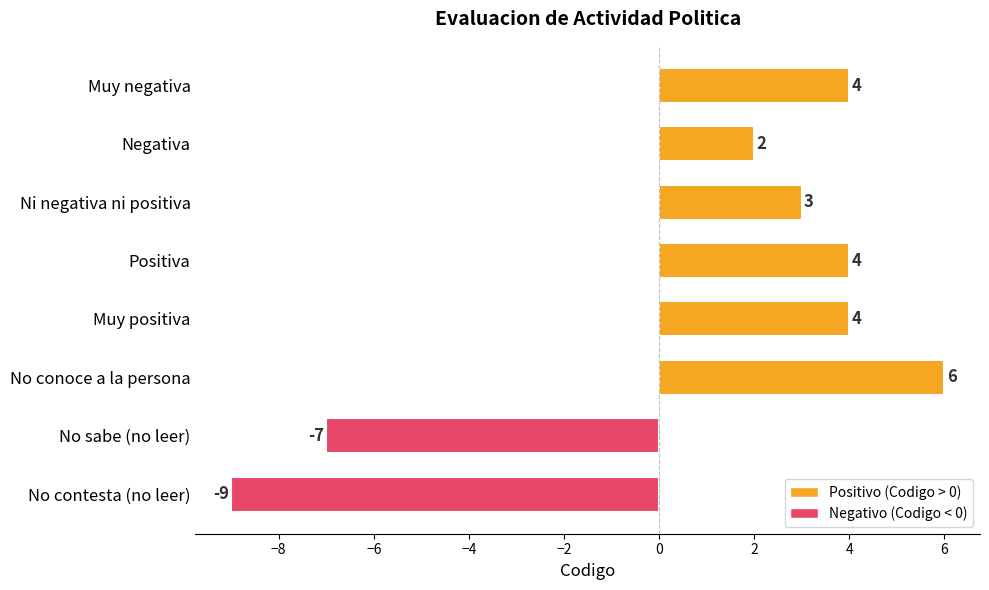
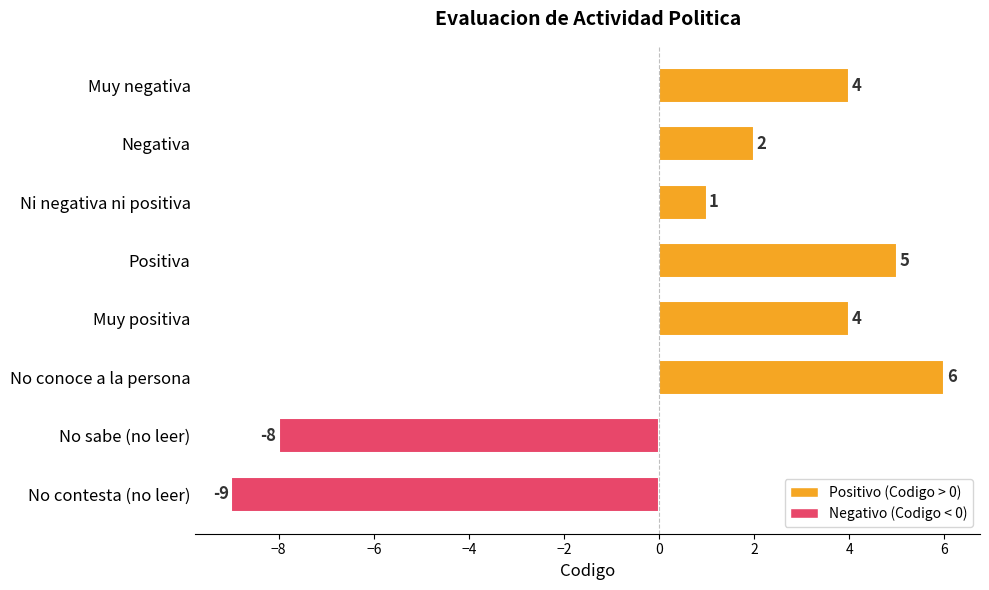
Ni negativa ni positiva: 3 -> 1
Positiva: 4 -> 5
No sabe (no leer): -7 -> -8
